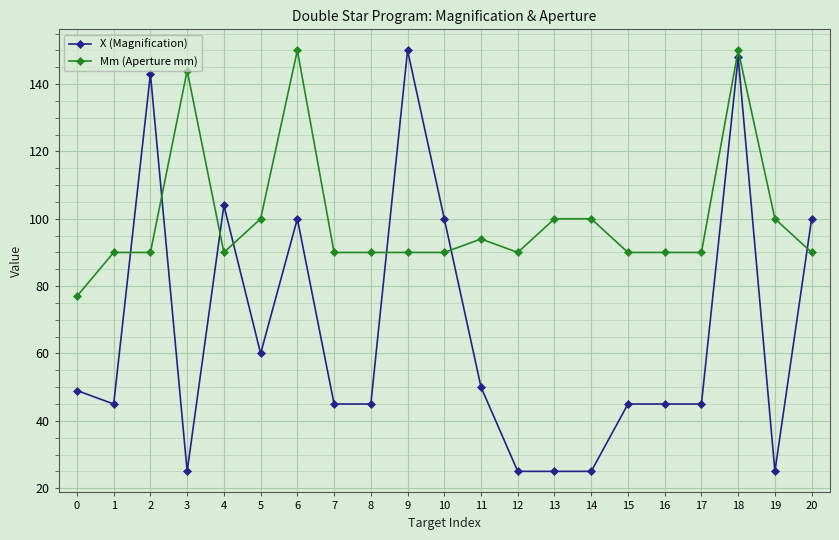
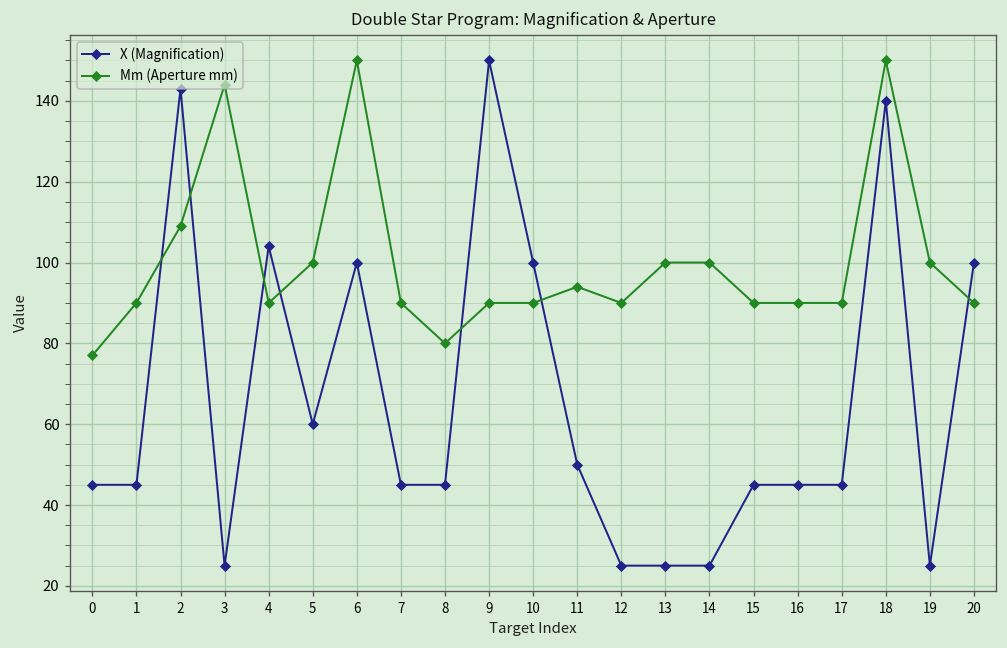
X (Magnification), 0: 49 -> 45
Mm (Aperture mm), 2: 90 -> 109
Mm (Aperture mm), 8: 90 -> 80
X (Magnification), 18: 148 -> 140
